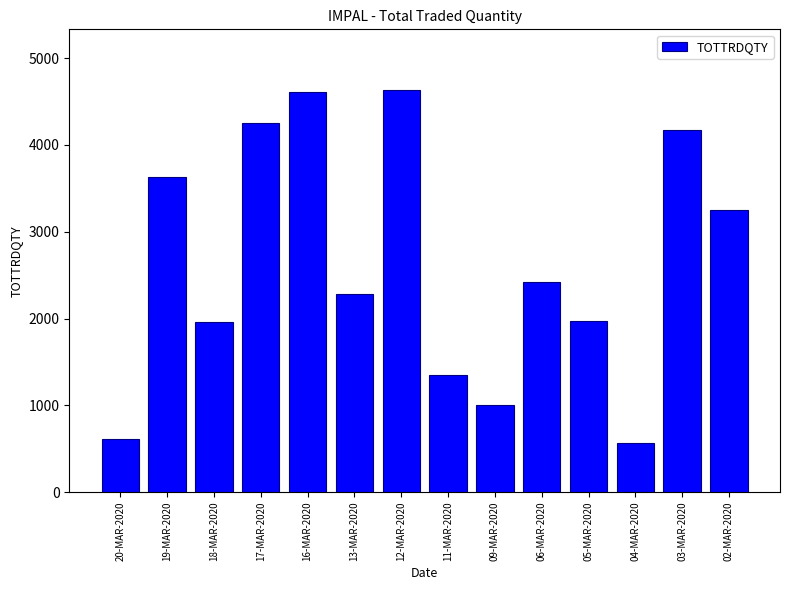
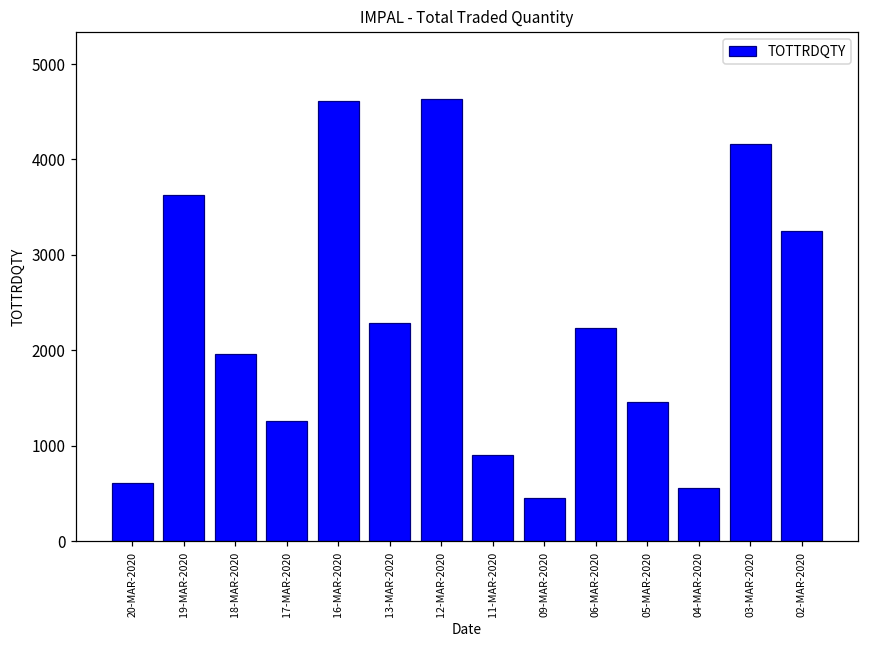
17-MAR-2020: 4200 -> 1300
11-MAR-2020: 1400 -> 900
09-MAR-2020: 1000 -> 500
06-MAR-2020: 2400 -> 2200
05-MAR-2020: 2000 -> 1500
